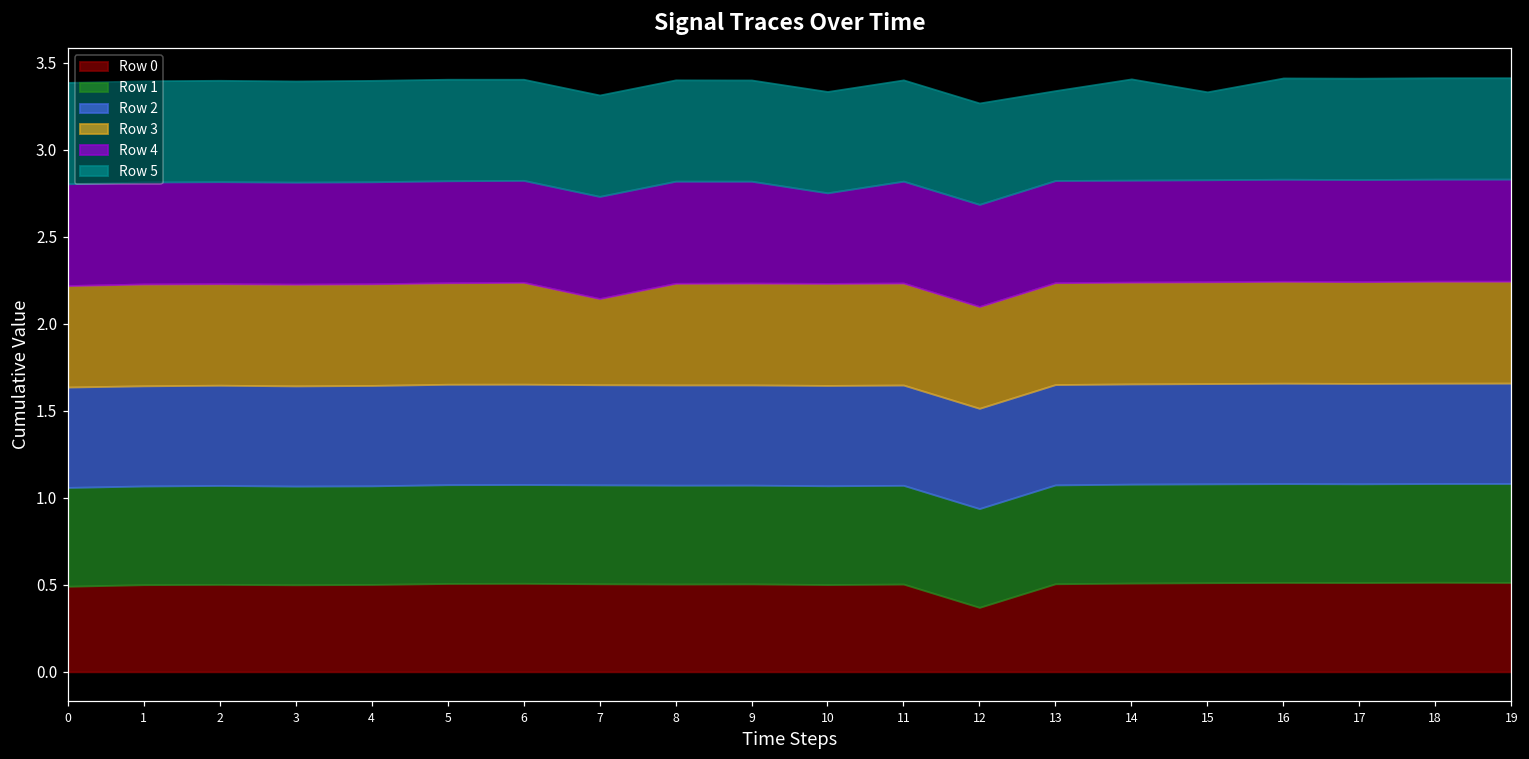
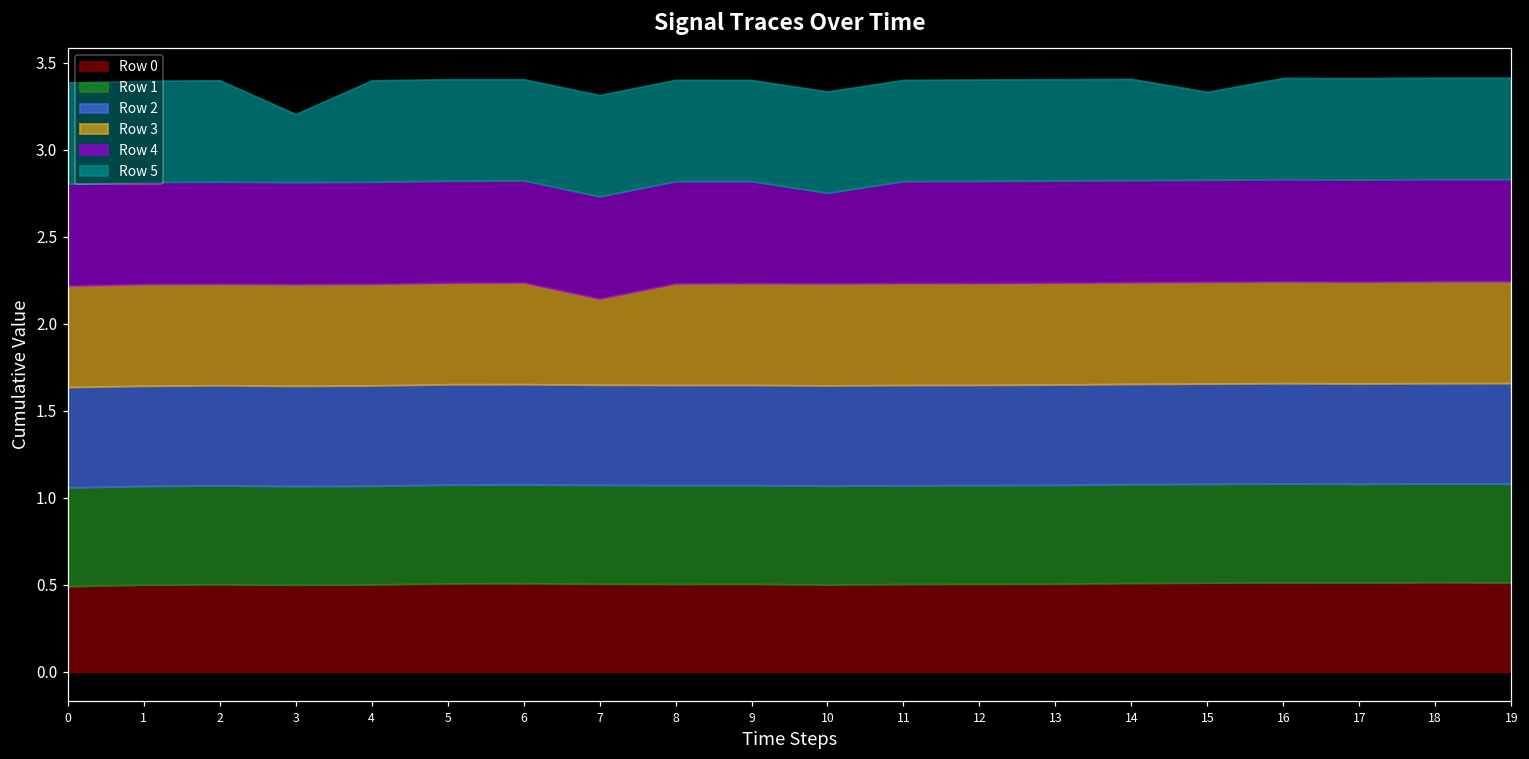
Row 5, 3: 0.58 -> 0.39
Row 0, 12: 0.37 -> 0.51
Row 5, 13: 0.52 -> 0.58
